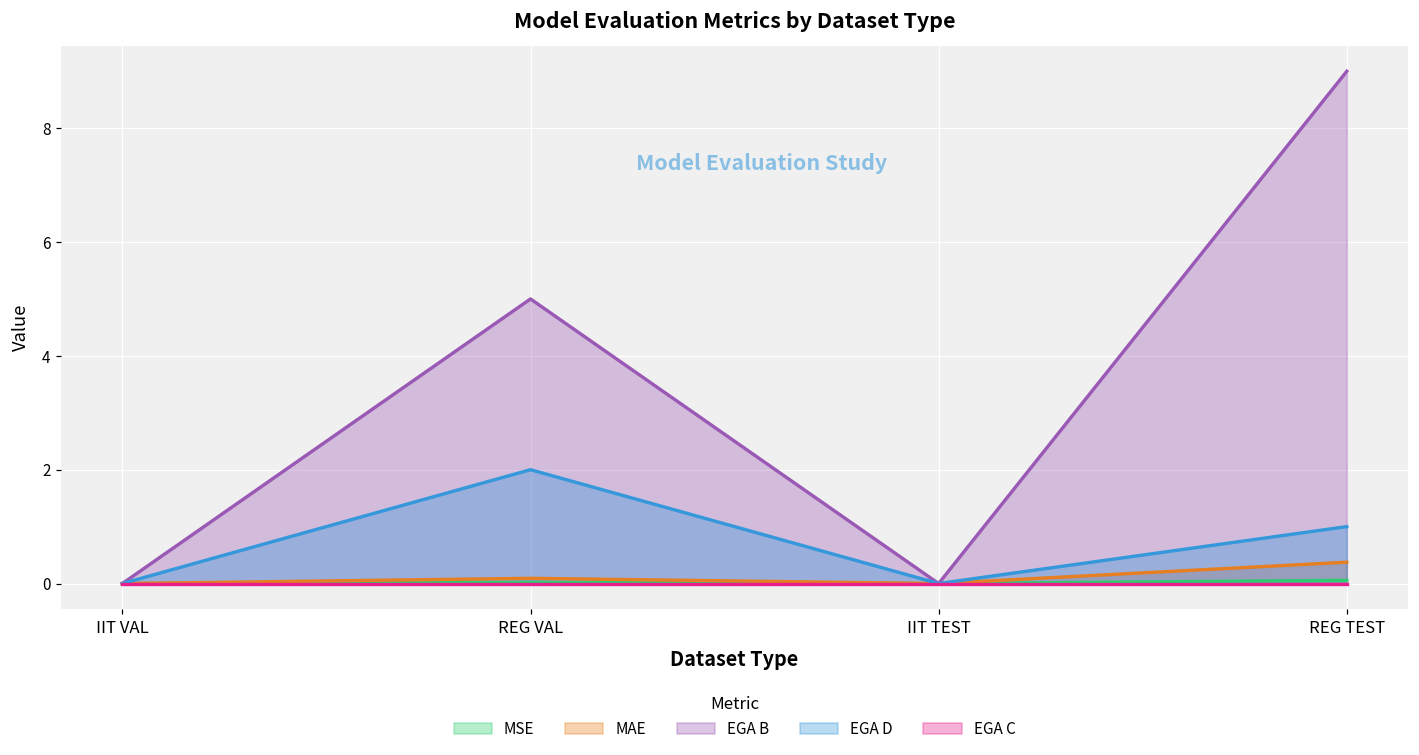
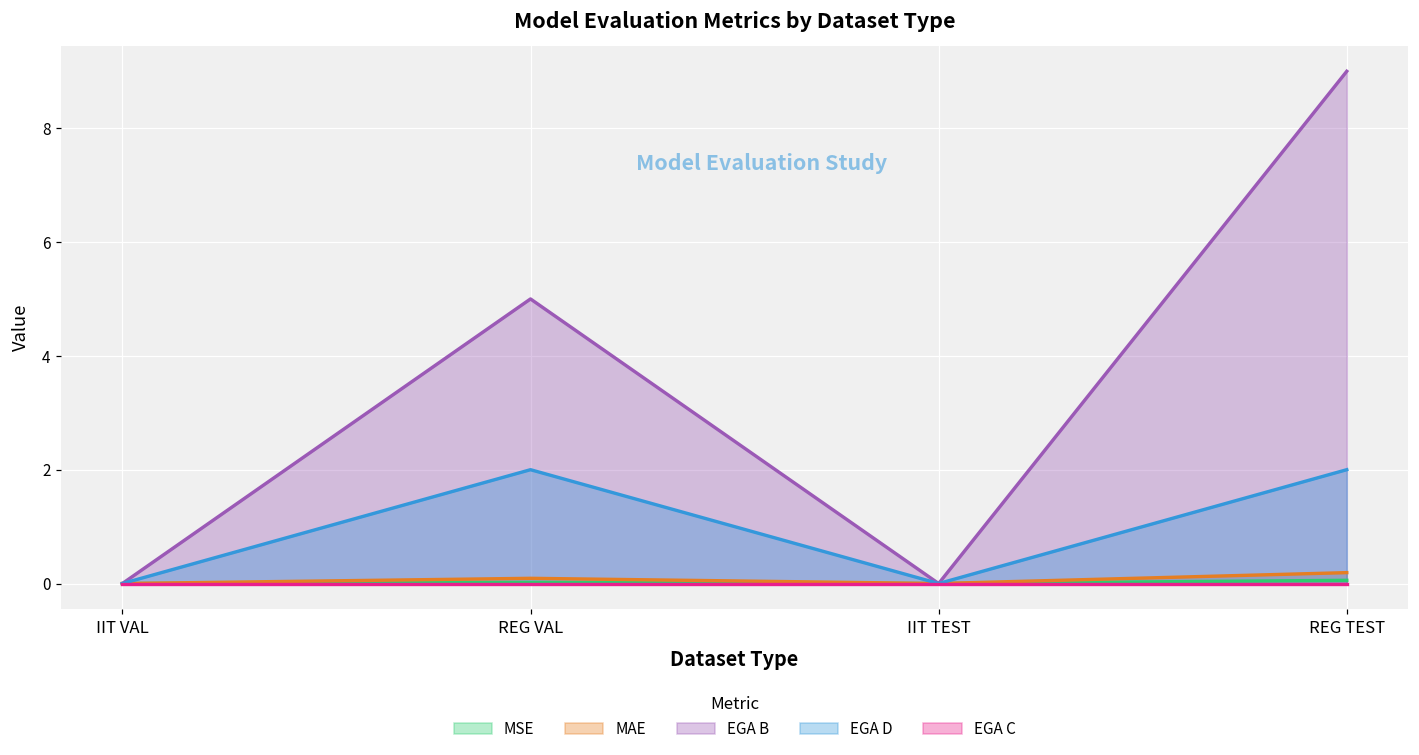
MAE, REG TEST: 0.4 -> 0.2
EGA D, REG TEST: 1 -> 2
